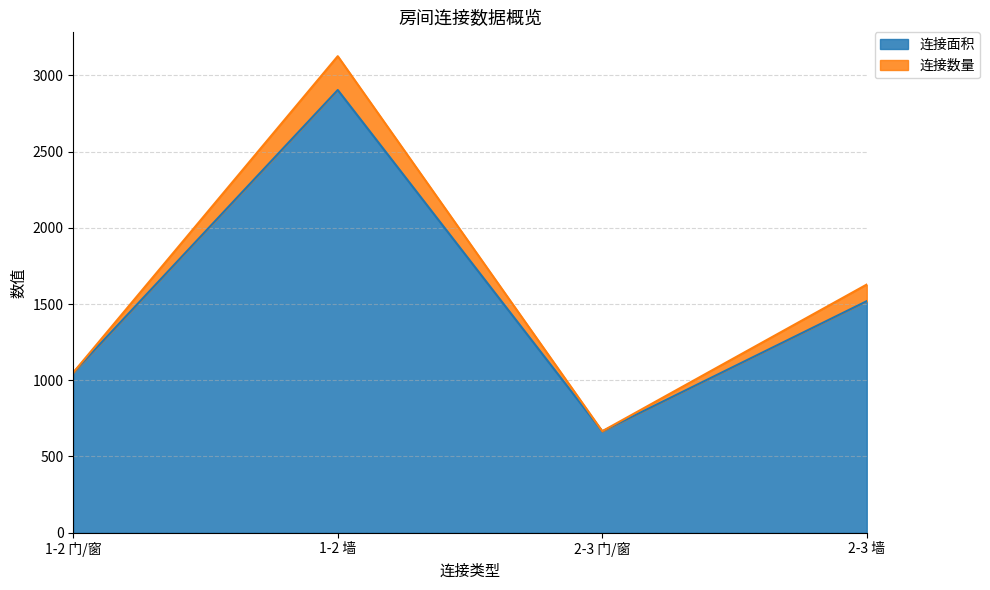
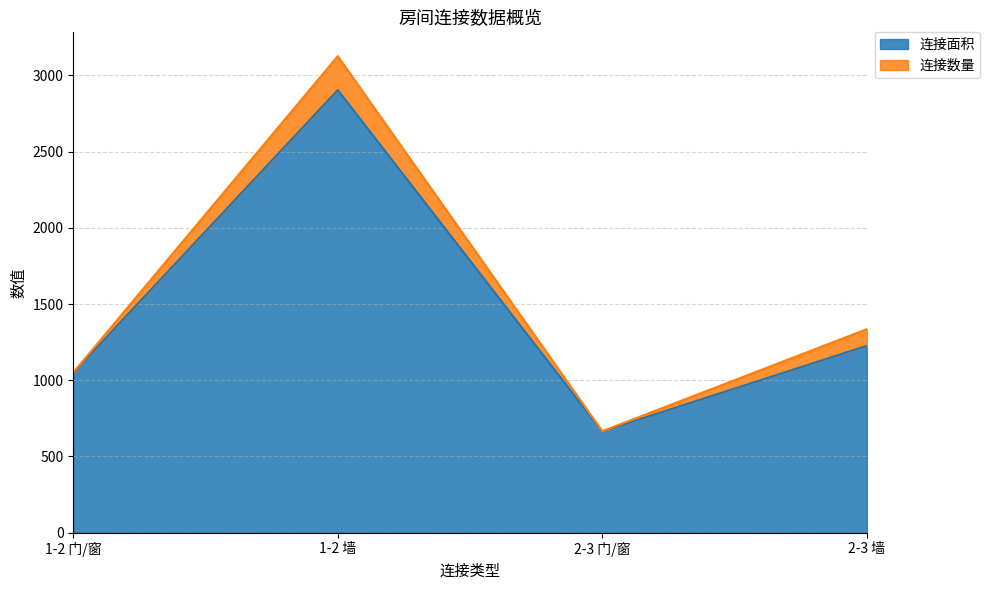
连接面积, 2-3 墙: 1520 -> 1230
